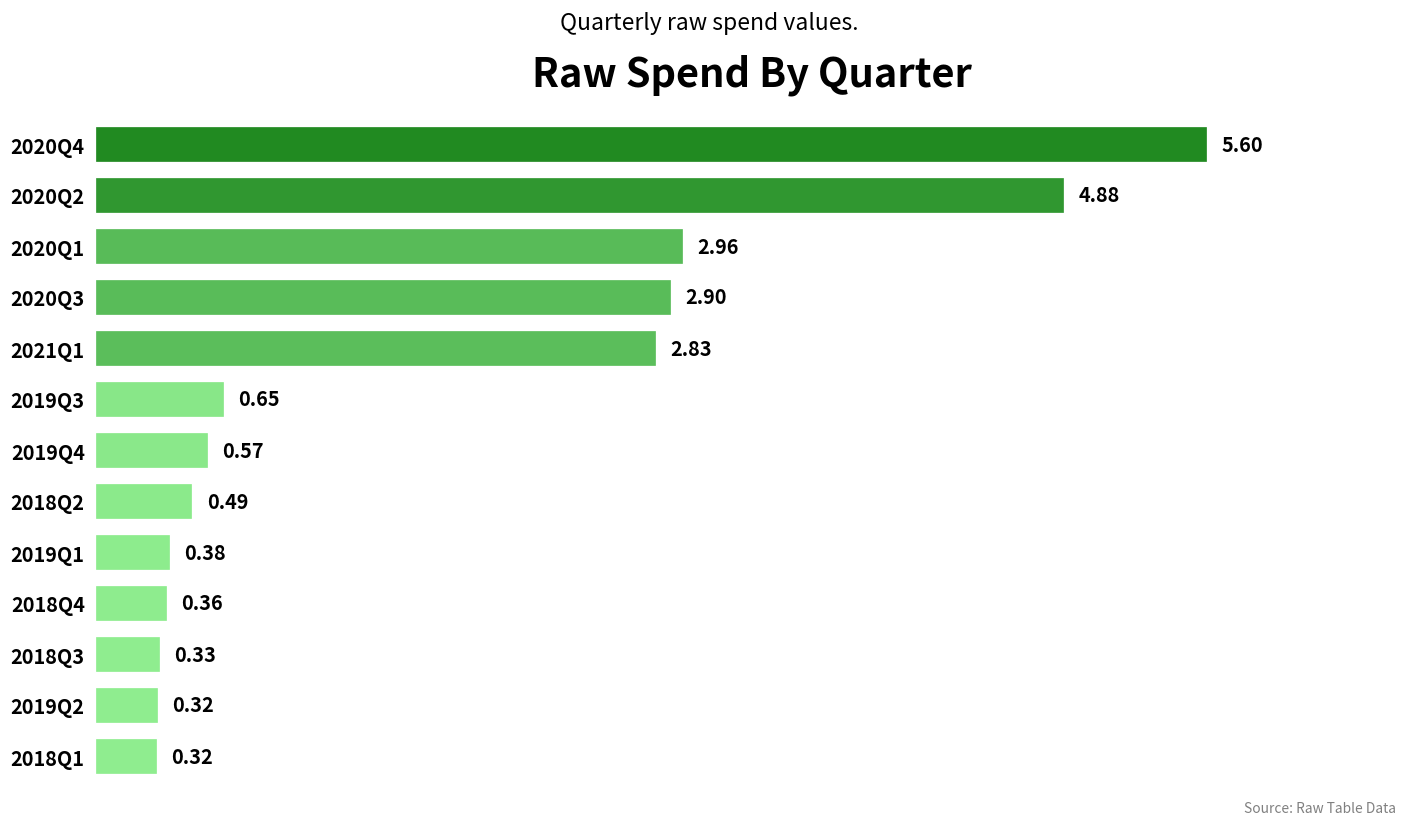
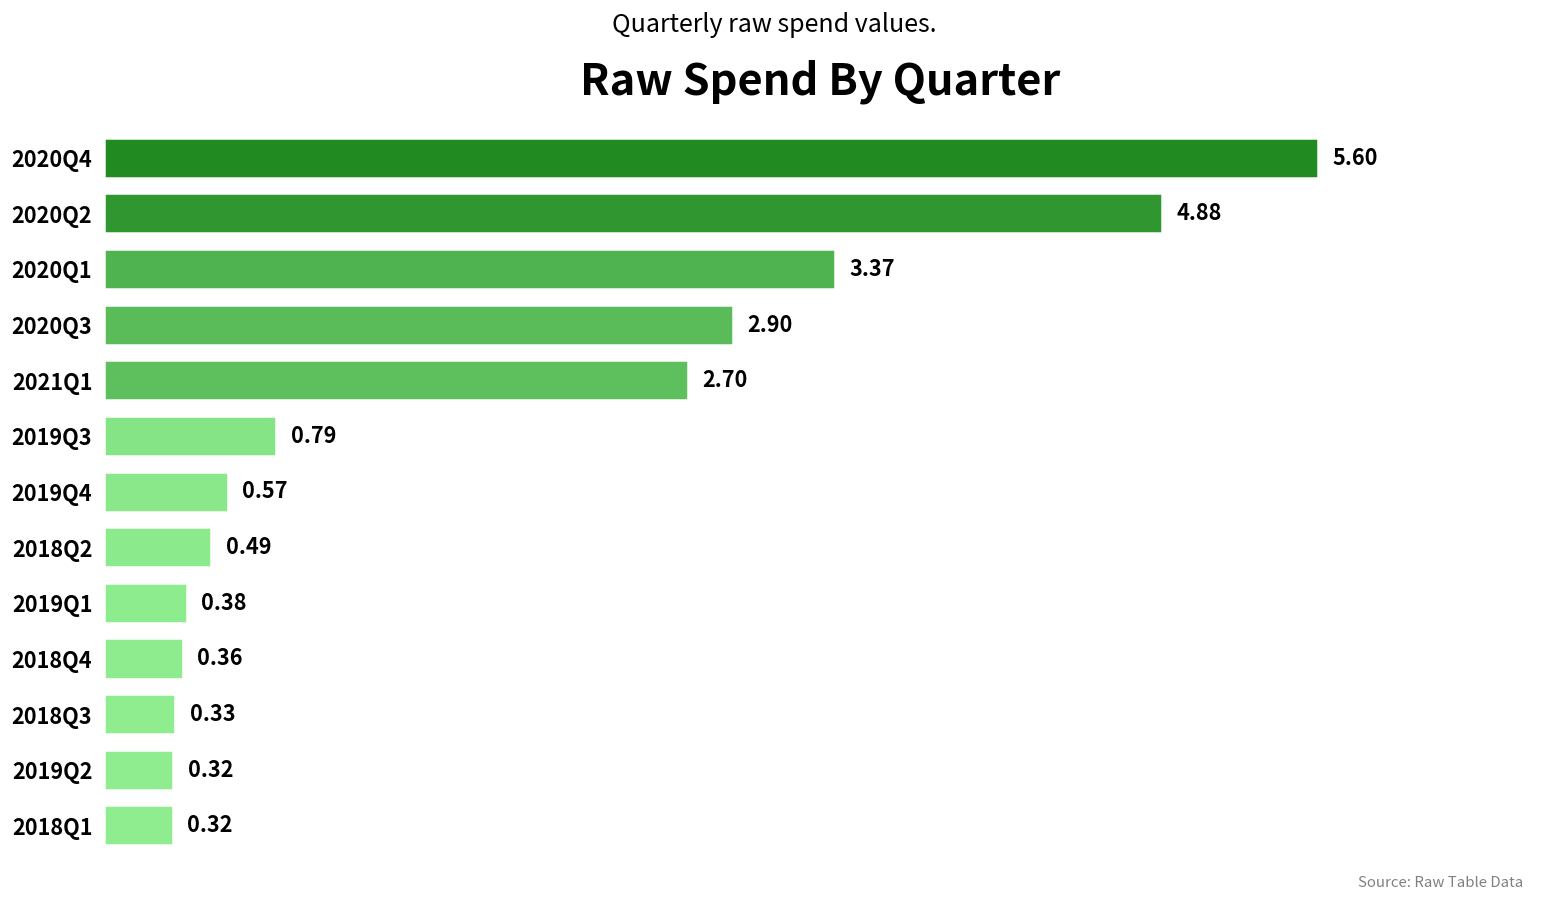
2020Q1: 2.96 -> 3.37
2021Q1: 2.83 -> 2.70
2019Q3: 0.65 -> 0.79
